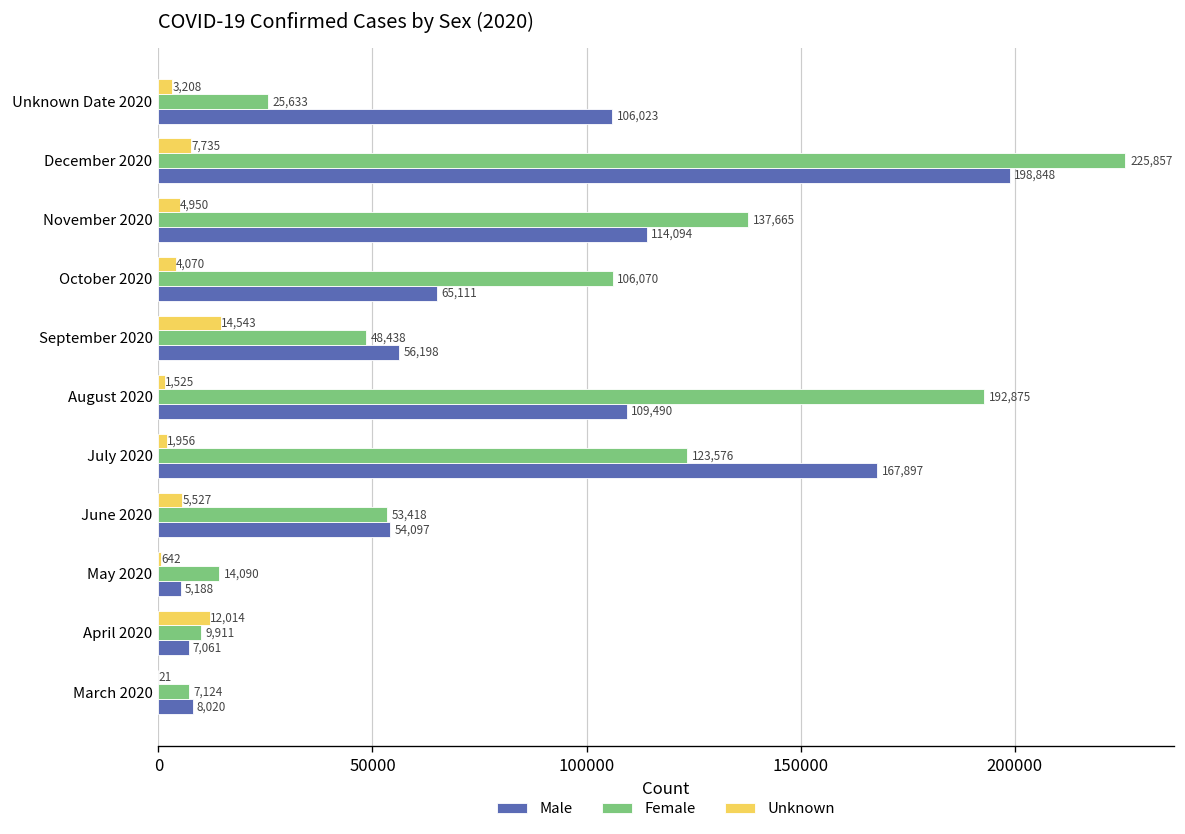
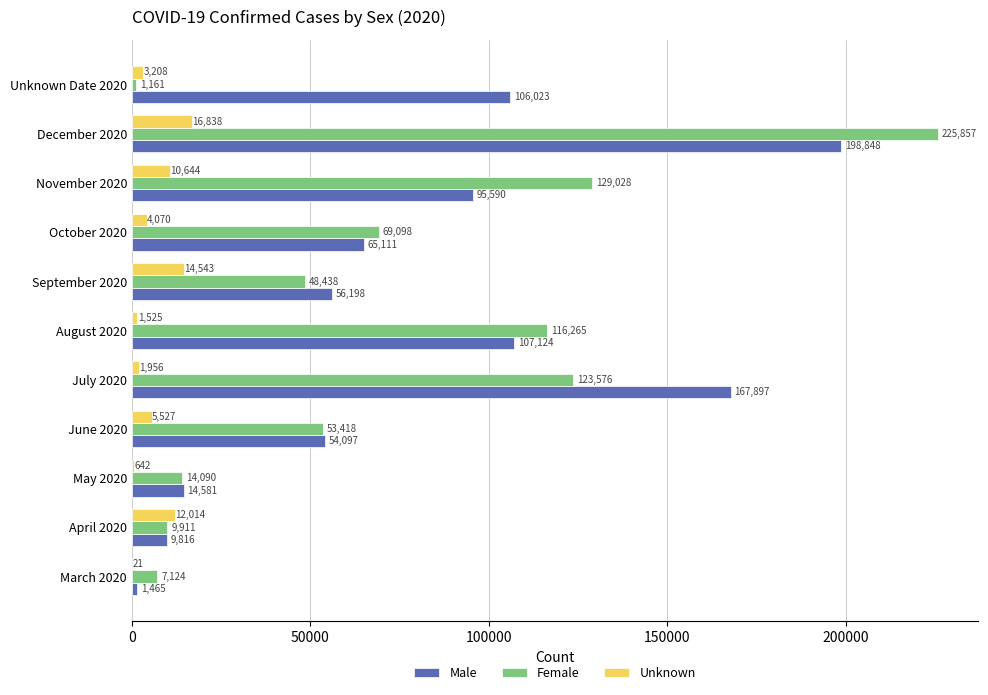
Female, Unknown Date 2020: 25,633 -> 1,161
Unknown, December 2020: 7,735 -> 16,838
Unknown, November 2020: 4,950 -> 10,644
Female, November 2020: 137,665 -> 129,028
Male, November 2020: 114,094 -> 95,590
Female, October 2020: 106,070 -> 69,098
Female, August 2020: 192,875 -> 116,265
Male, August 2020: 109,490 -> 107,124
Male, May 2020: 5,188 -> 14,581
Male, April 2020: 7,061 -> 9,816
Male, March 2020: 8,020 -> 1,465
